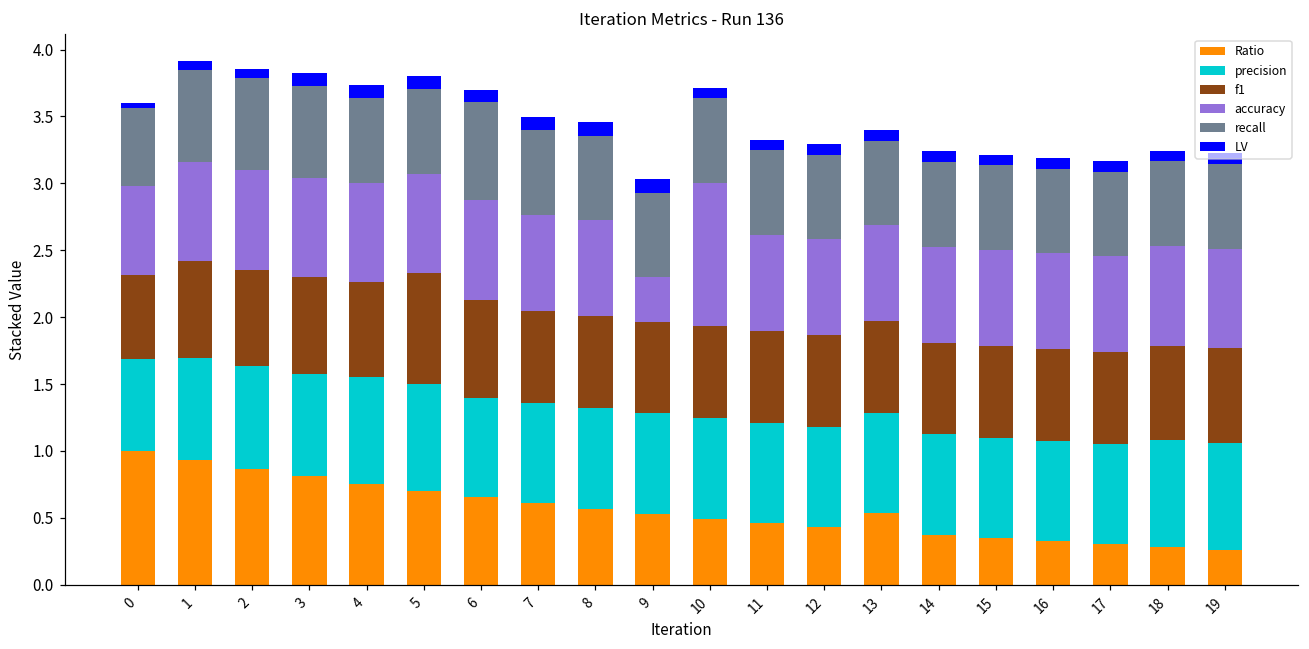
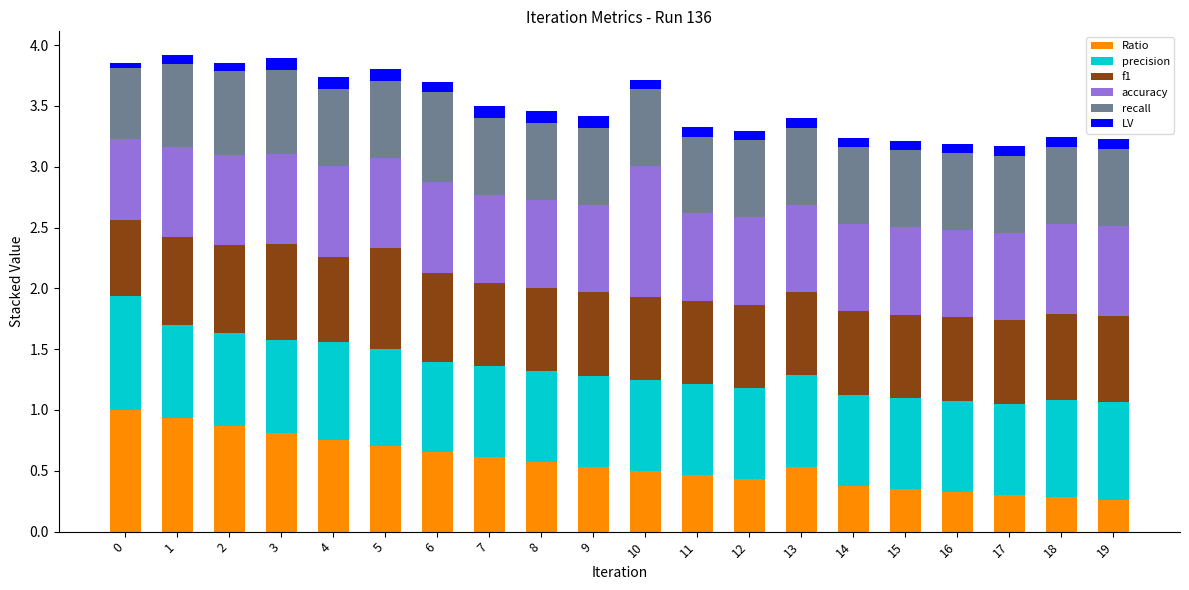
precision, 0: 0.69 -> 0.93
f1, 3: 0.72 -> 0.79
accuracy, 9: 0.33 -> 0.72
